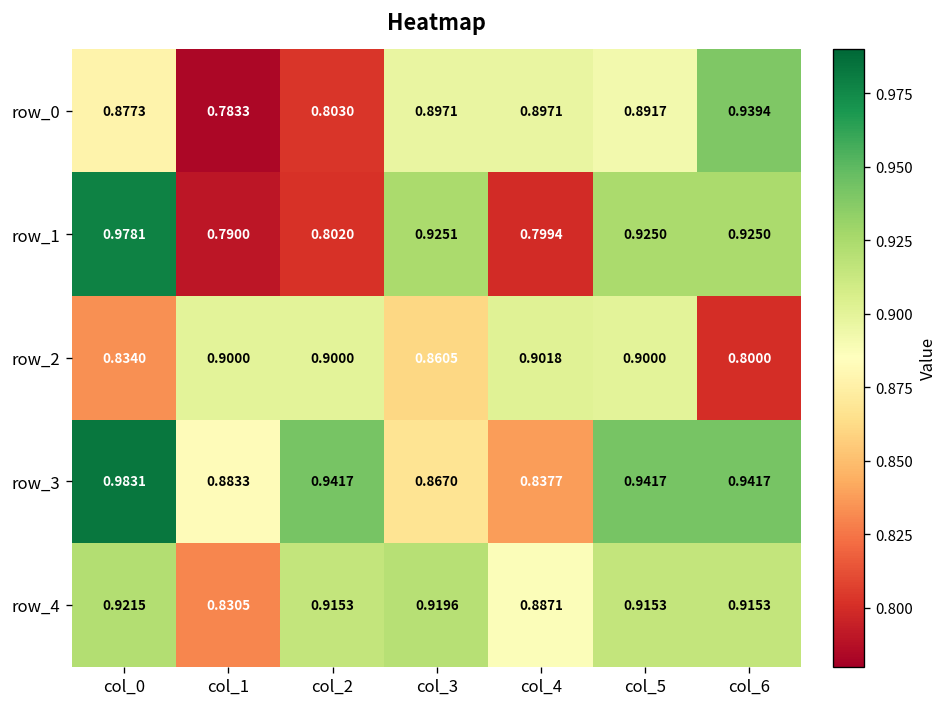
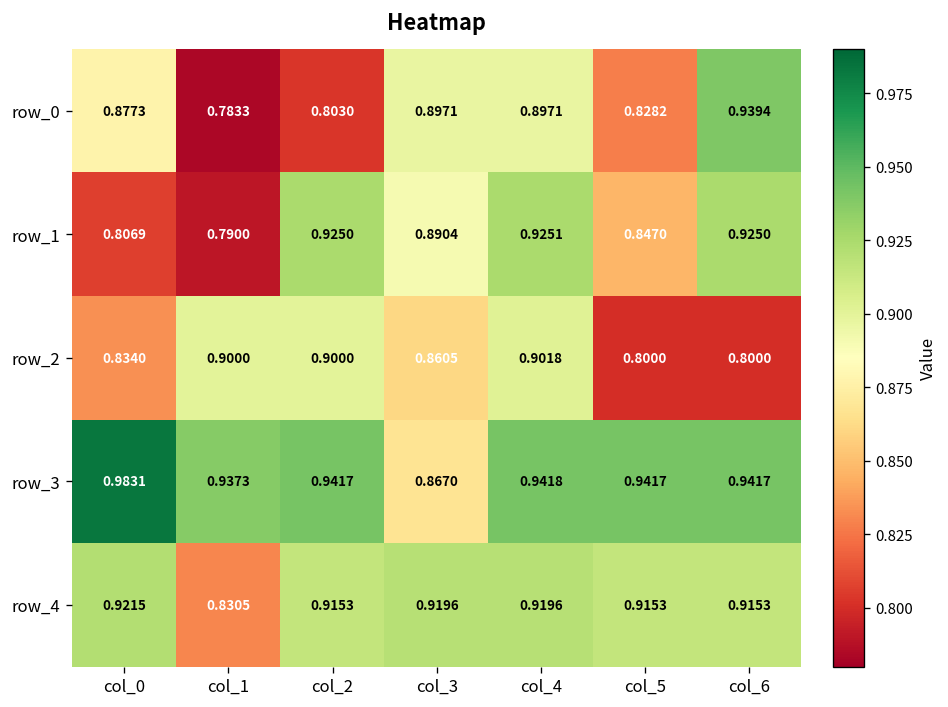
row_0, col_5: 0.8917 -> 0.8282
row_1, col_0: 0.9781 -> 0.8069
row_1, col_2: 0.8020 -> 0.9250
row_1, col_3: 0.9251 -> 0.8904
row_1, col_4: 0.7994 -> 0.9251
row_1, col_5: 0.9250 -> 0.8470
row_2, col_5: 0.9000 -> 0.8000
row_3, col_1: 0.8833 -> 0.9373
row_3, col_4: 0.8377 -> 0.9418
row_4, col_4: 0.8871 -> 0.9196
